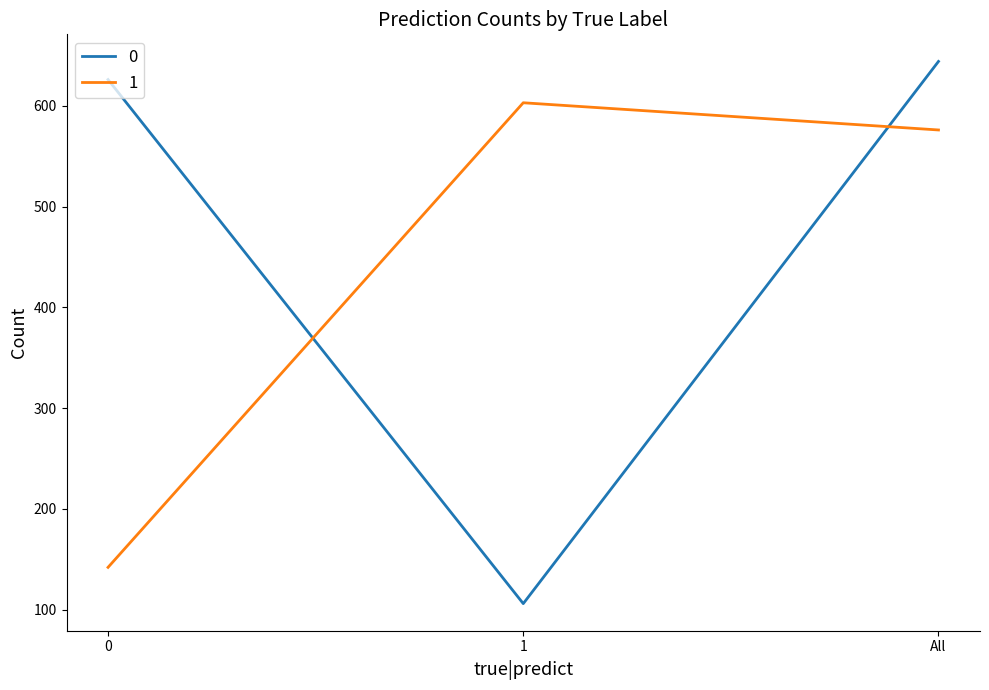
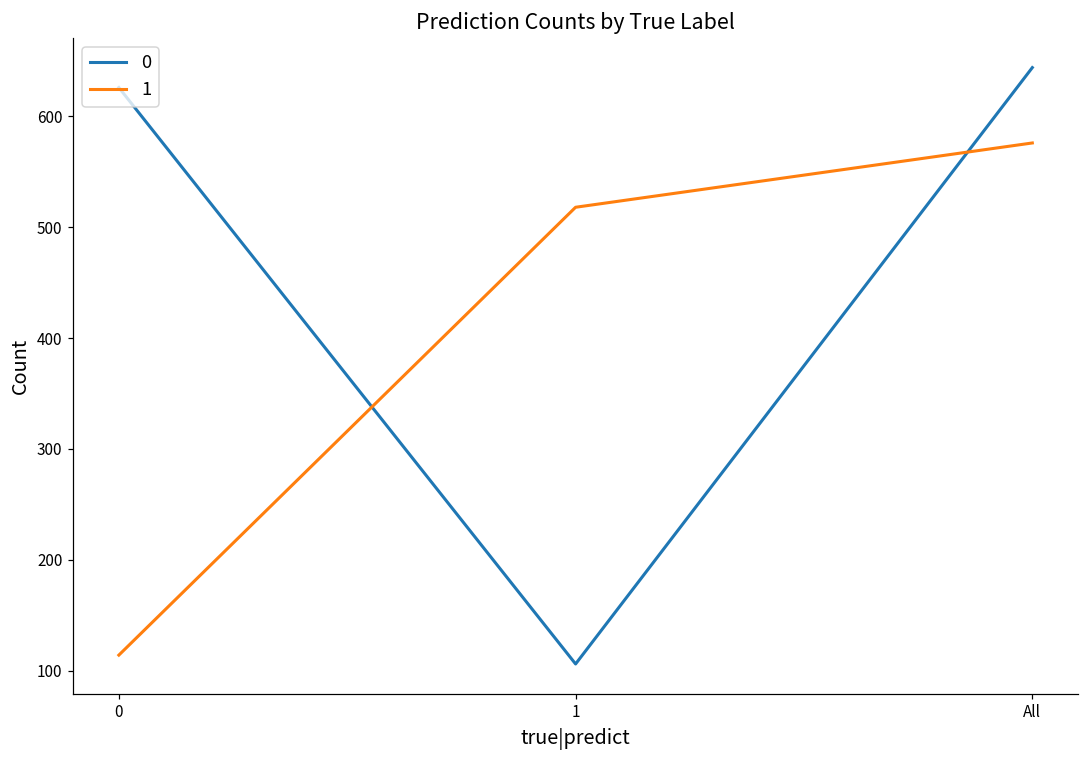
1, 0: 142 -> 114
1, 1: 603 -> 518
